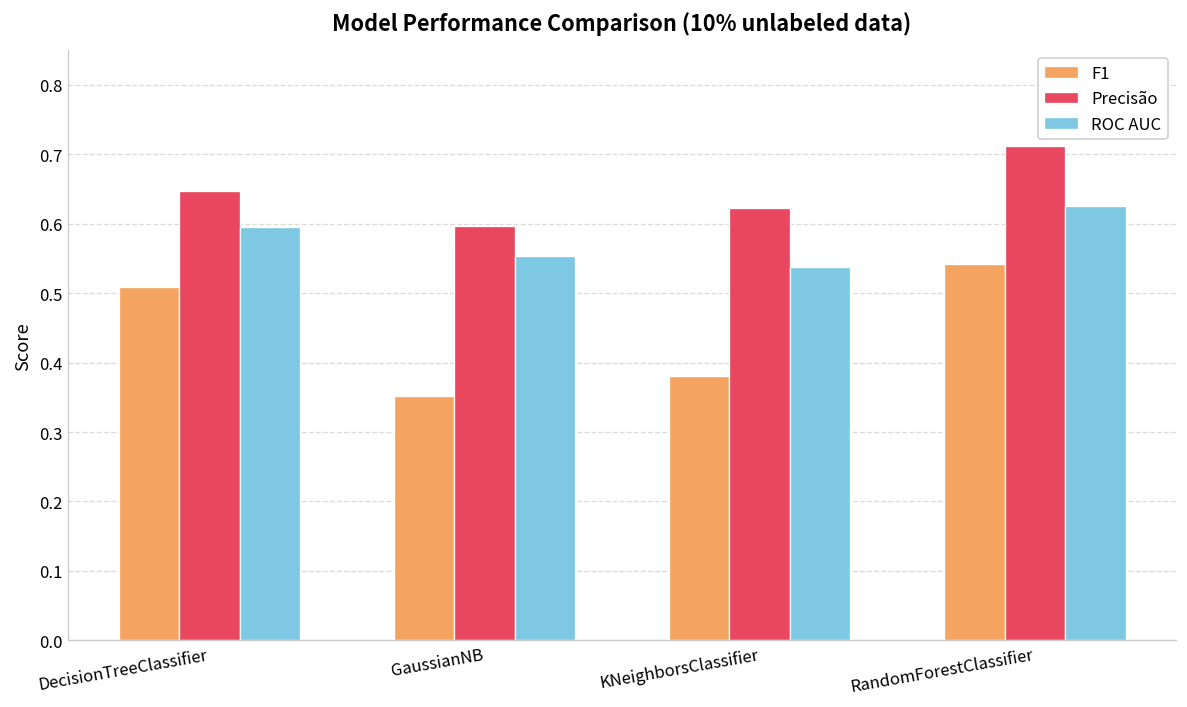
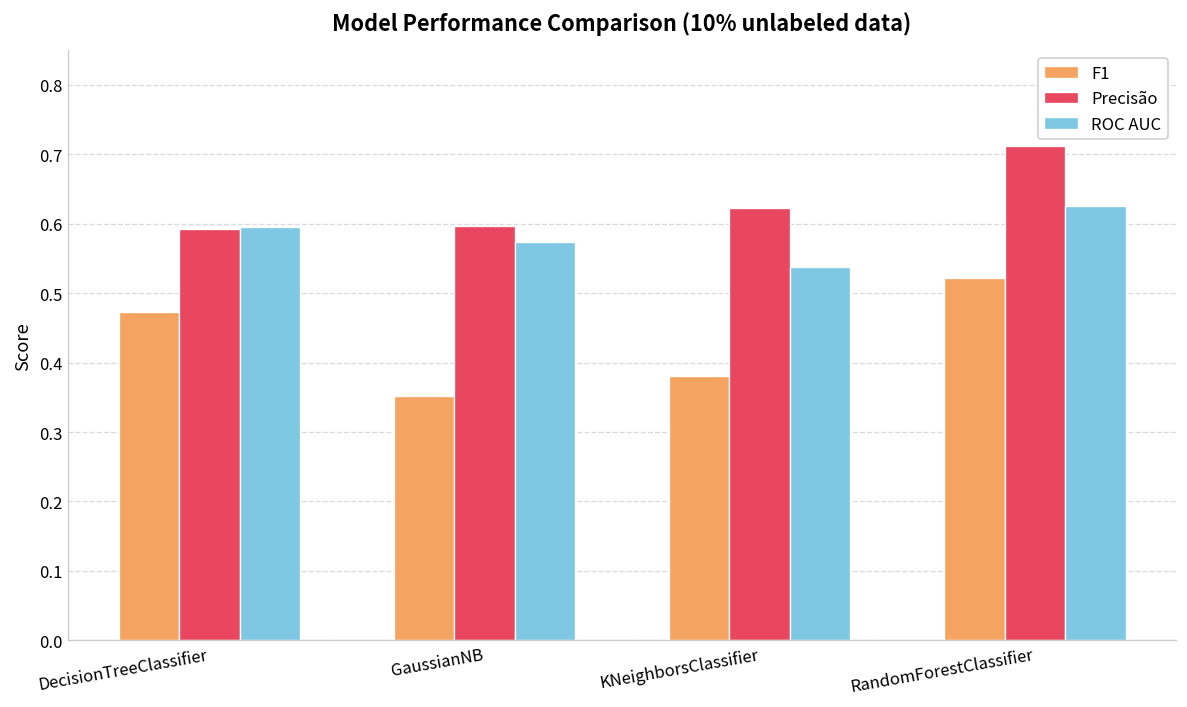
F1, DecisionTreeClassifier: 0.51 -> 0.47
Precisão, DecisionTreeClassifier: 0.65 -> 0.59
ROC AUC, GaussianNB: 0.55 -> 0.57
F1, RandomForestClassifier: 0.54 -> 0.52
